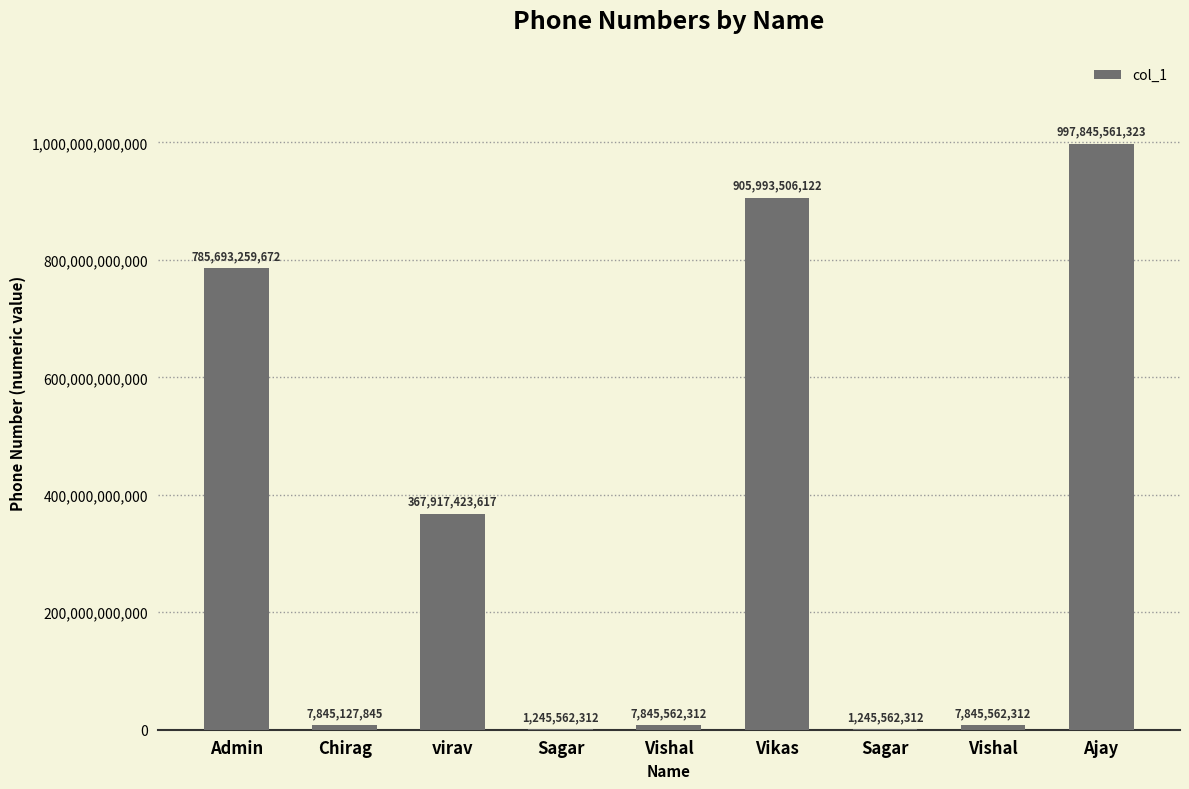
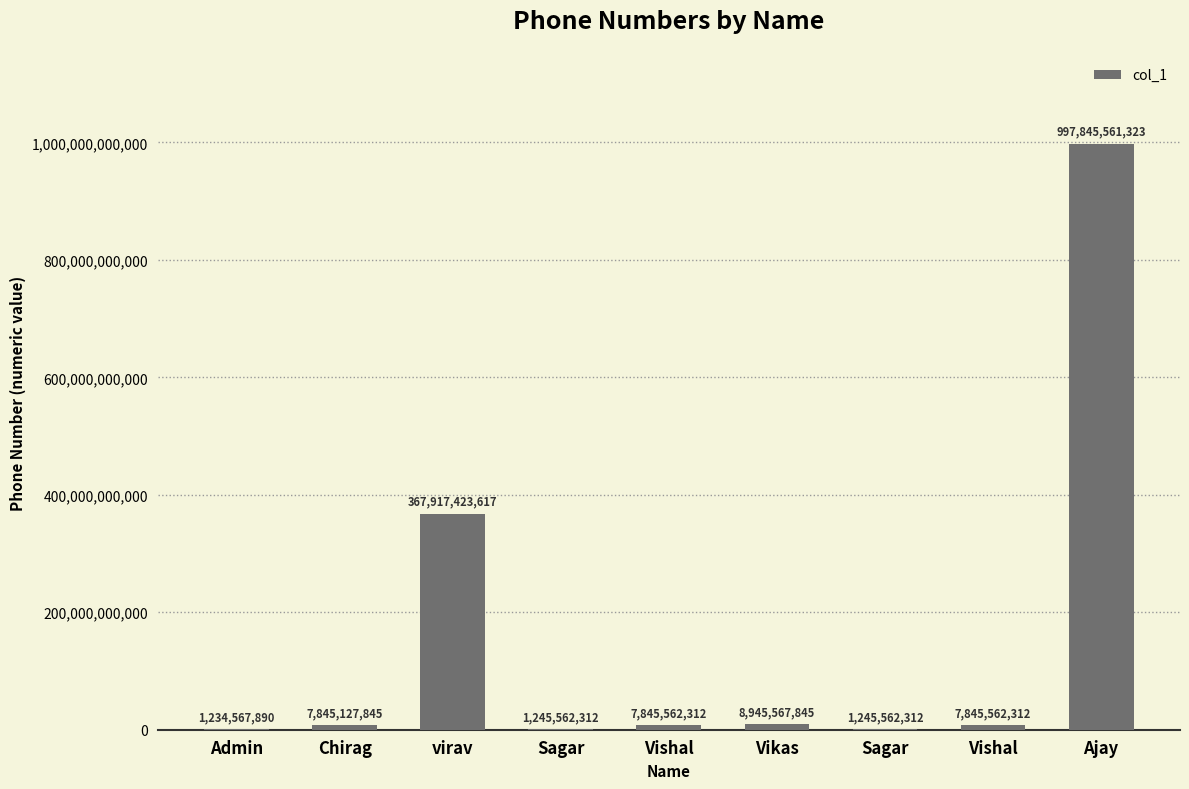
Admin: 785,693,259,672 -> 1,234,567,890
Vikas: 905,993,506,122 -> 8,945,567,845
